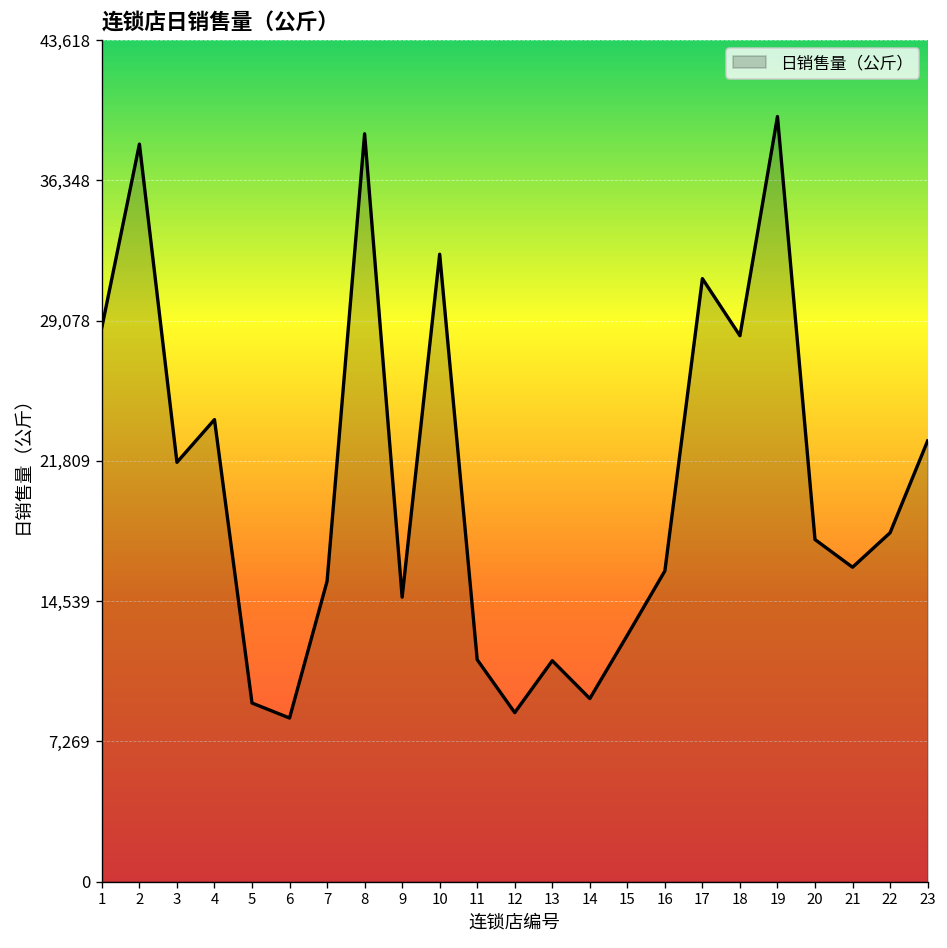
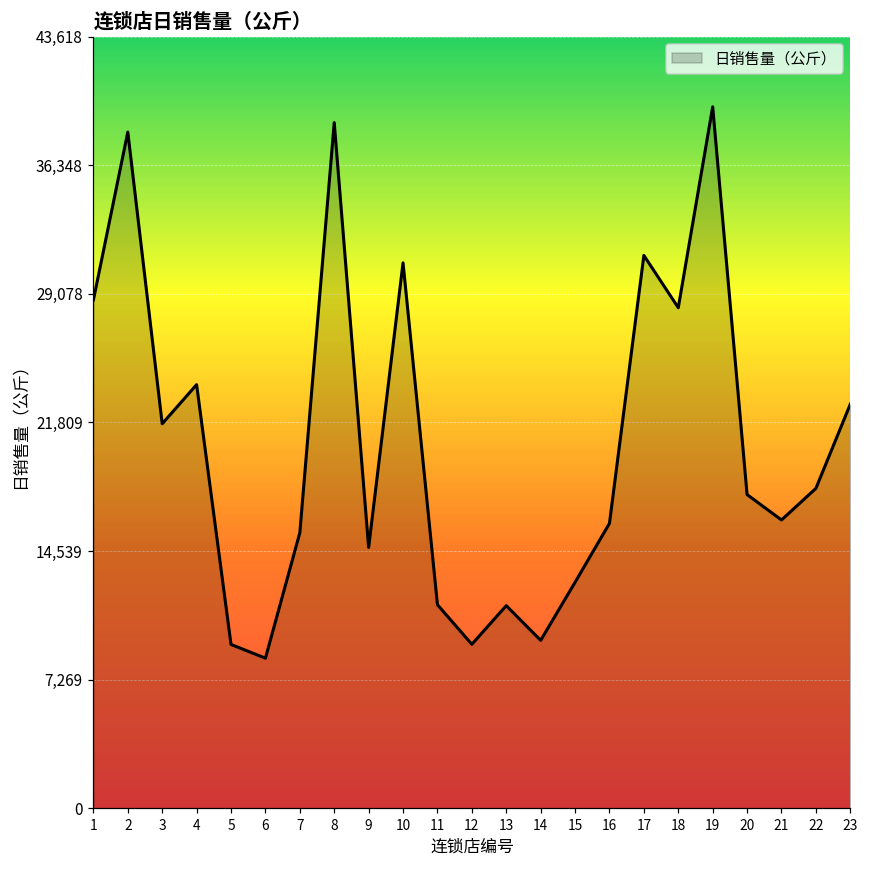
10: 32,500 -> 30,800
12: 8,800 -> 9,300
